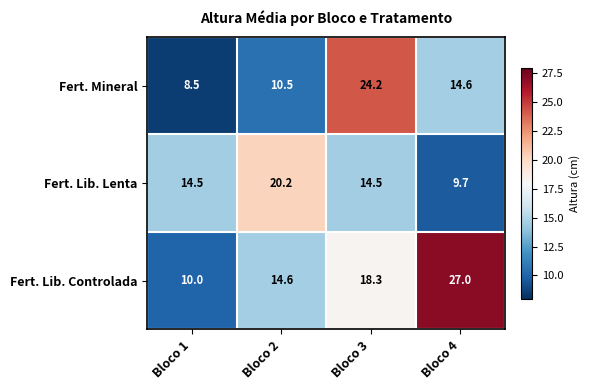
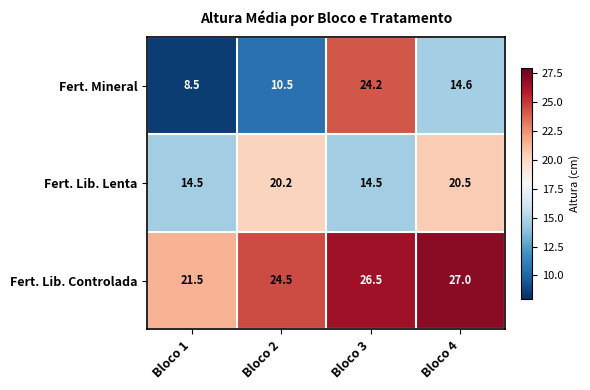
Fert. Lib. Lenta, Bloco 4: 9.7 -> 20.5
Fert. Lib. Controlada, Bloco 1: 10.0 -> 21.5
Fert. Lib. Controlada, Bloco 2: 14.6 -> 24.5
Fert. Lib. Controlada, Bloco 3: 18.3 -> 26.5
